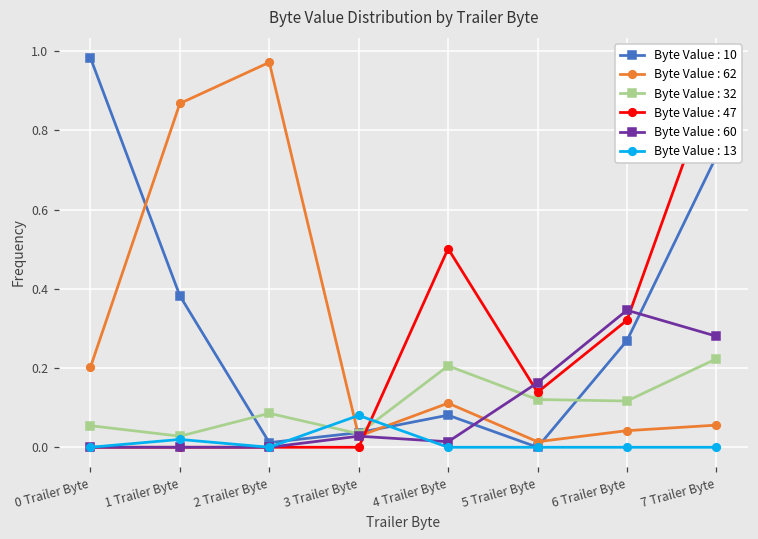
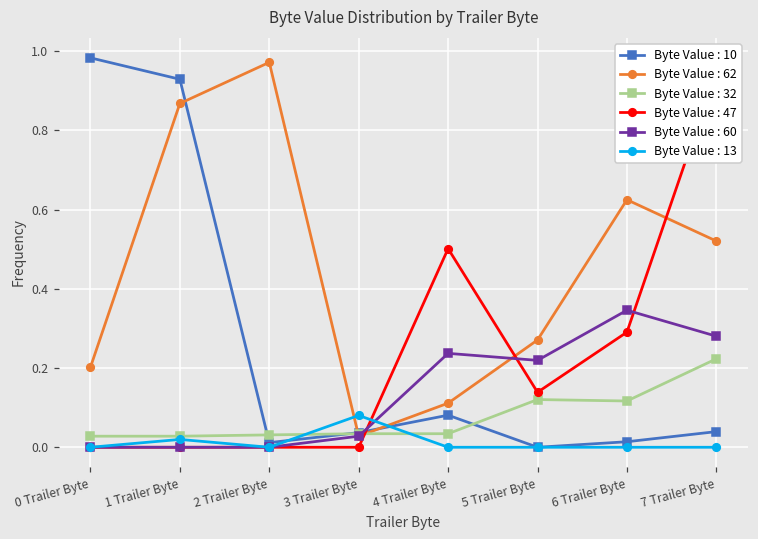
Byte Value : 32, 0 Trailer Byte: 0.05 -> 0.03
Byte Value : 10, 1 Trailer Byte: 0.38 -> 0.93
Byte Value : 32, 2 Trailer Byte: 0.09 -> 0.03
Byte Value : 32, 4 Trailer Byte: 0.21 -> 0.03
Byte Value : 60, 4 Trailer Byte: 0.01 -> 0.24
Byte Value : 62, 5 Trailer Byte: 0.01 -> 0.27
Byte Value : 60, 5 Trailer Byte: 0.16 -> 0.22
Byte Value : 10, 6 Trailer Byte: 0.27 -> 0.01
Byte Value : 62, 6 Trailer Byte: 0.04 -> 0.63
Byte Value : 47, 6 Trailer Byte: 0.32 -> 0.29
Byte Value : 10, 7 Trailer Byte: 0.73 -> 0.04
Byte Value : 62, 7 Trailer Byte: 0.06 -> 0.52
